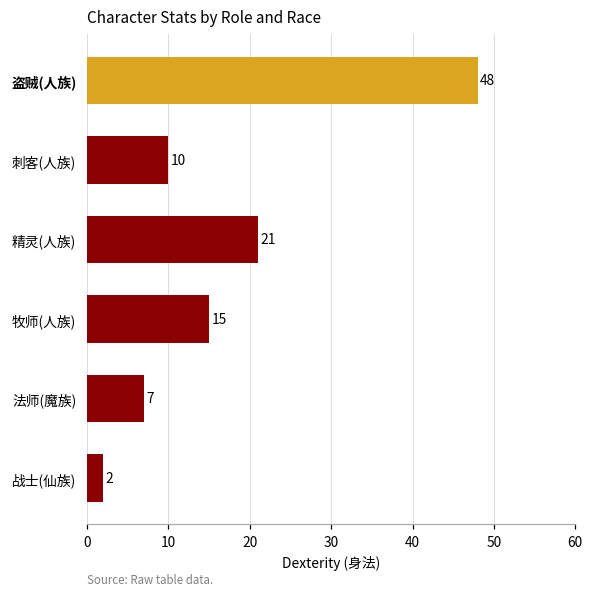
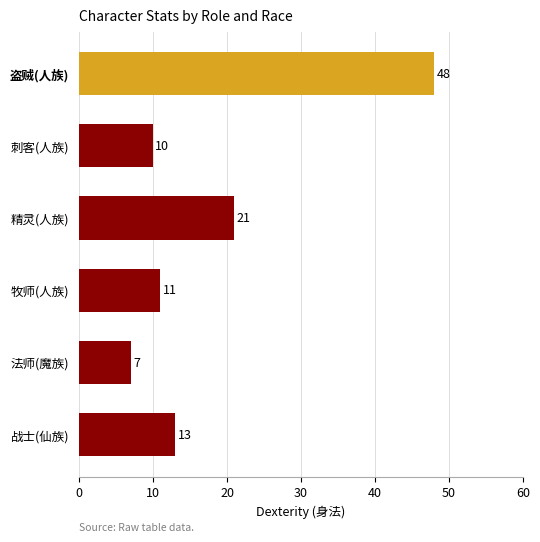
牧师(人族): 15 -> 11
战士(仙族): 2 -> 13
